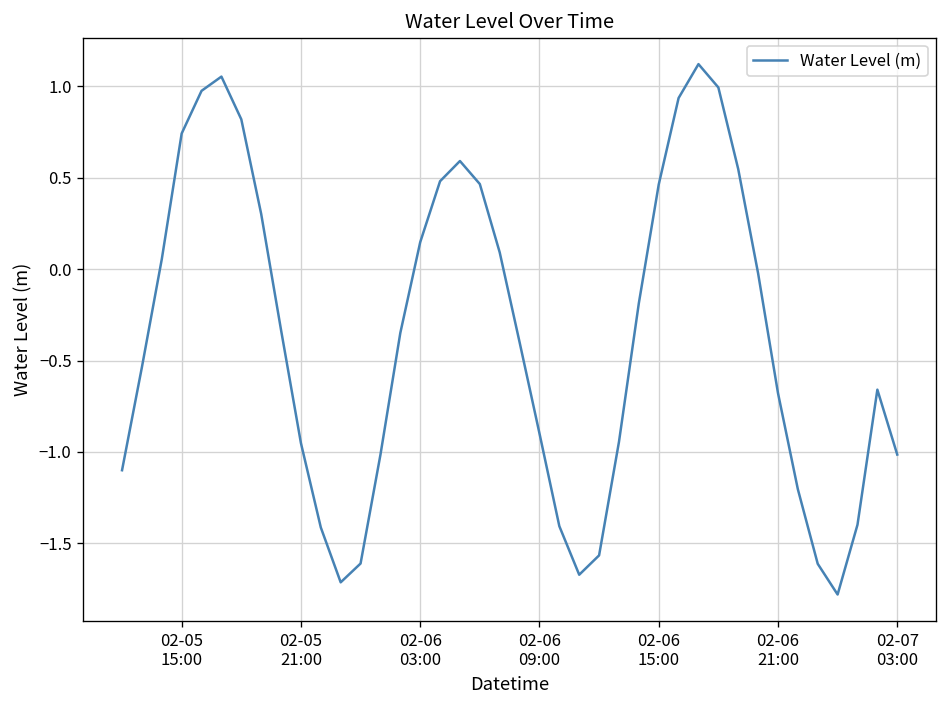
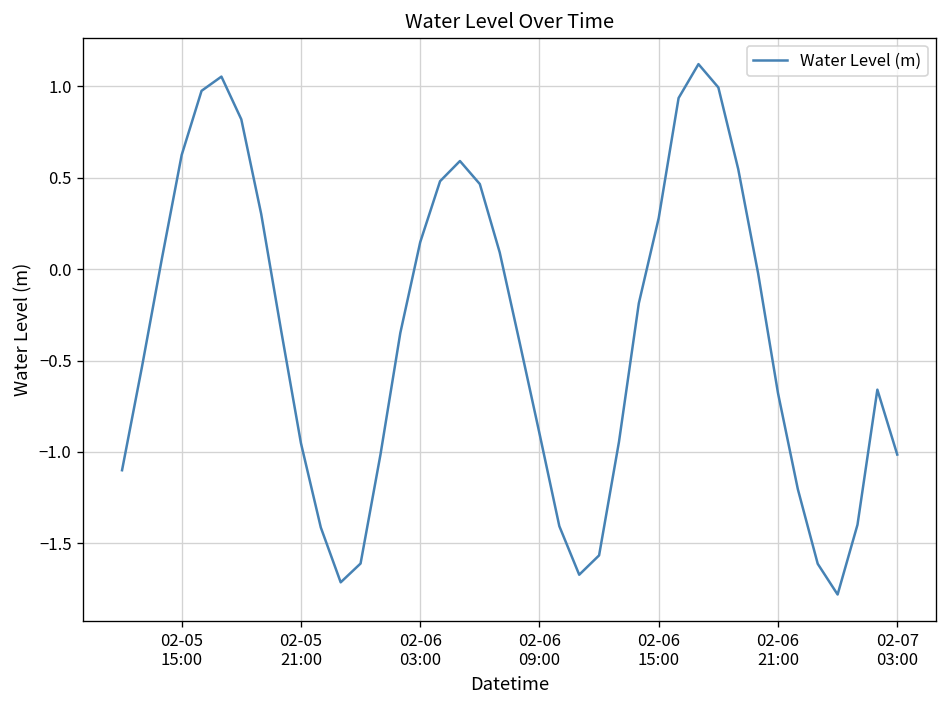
02-05 15:00: 0.74 -> 0.62
02-06 15:00: 0.46 -> 0.28
